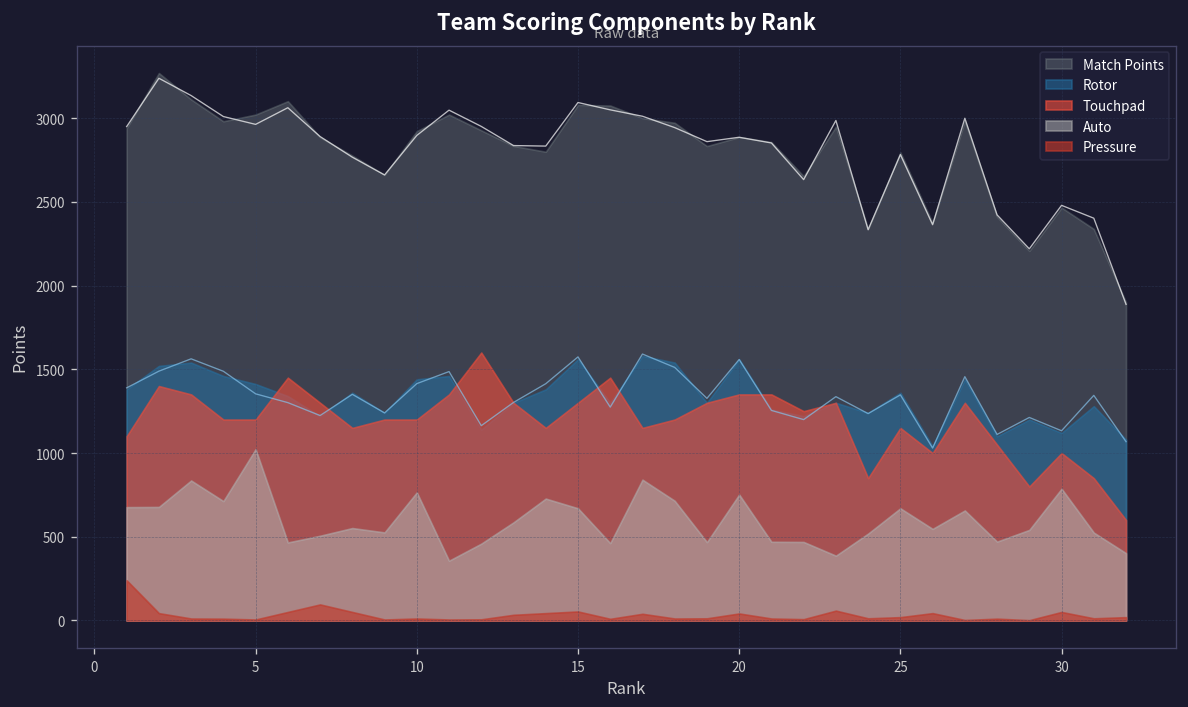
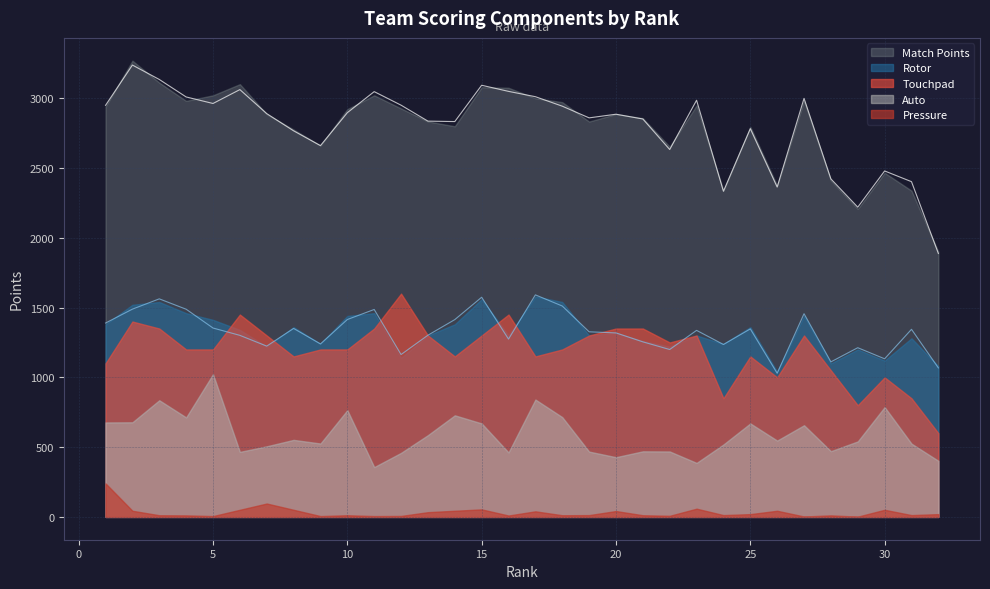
Rotor, 20: 1560 -> 1320
Auto, 20: 750 -> 430
